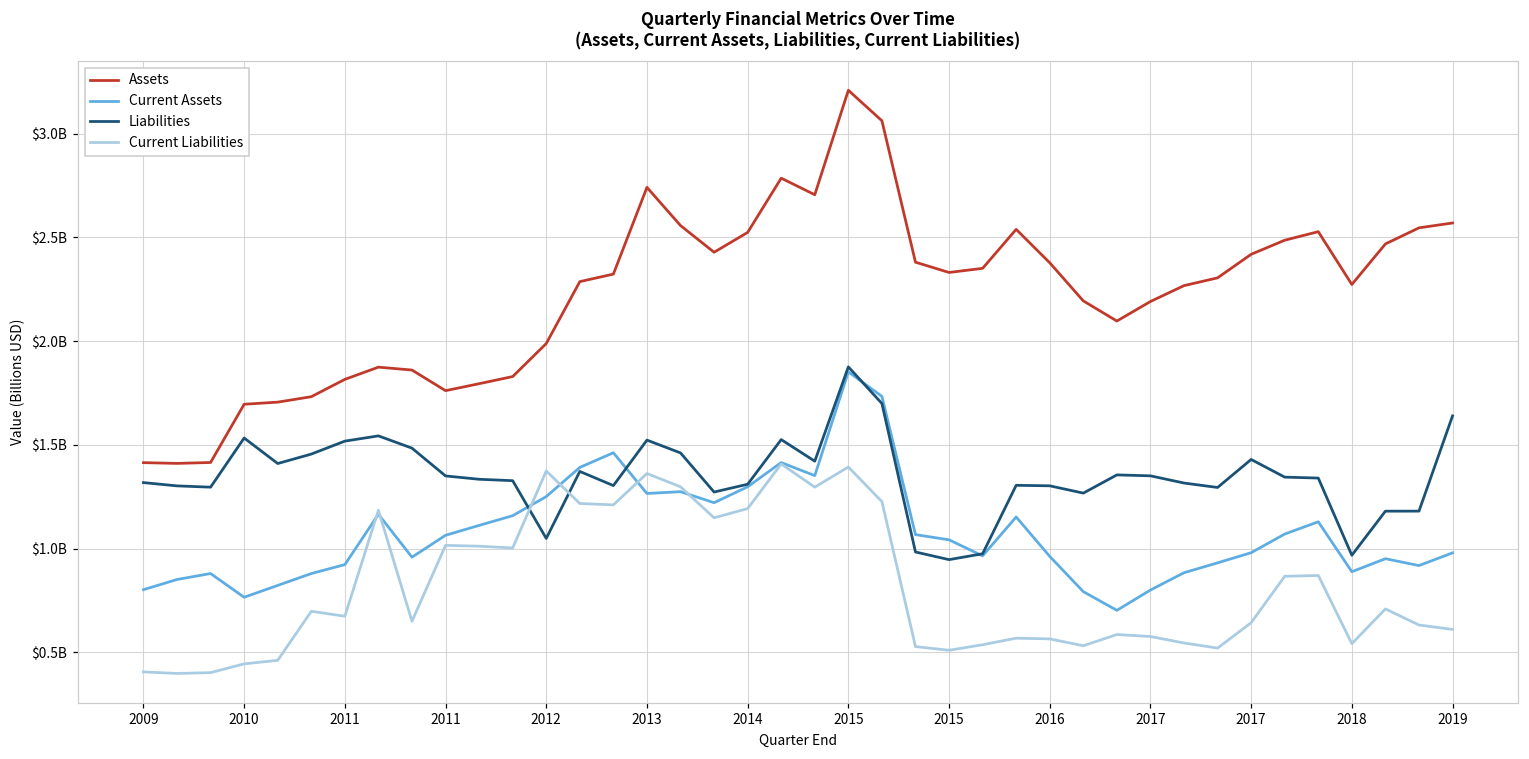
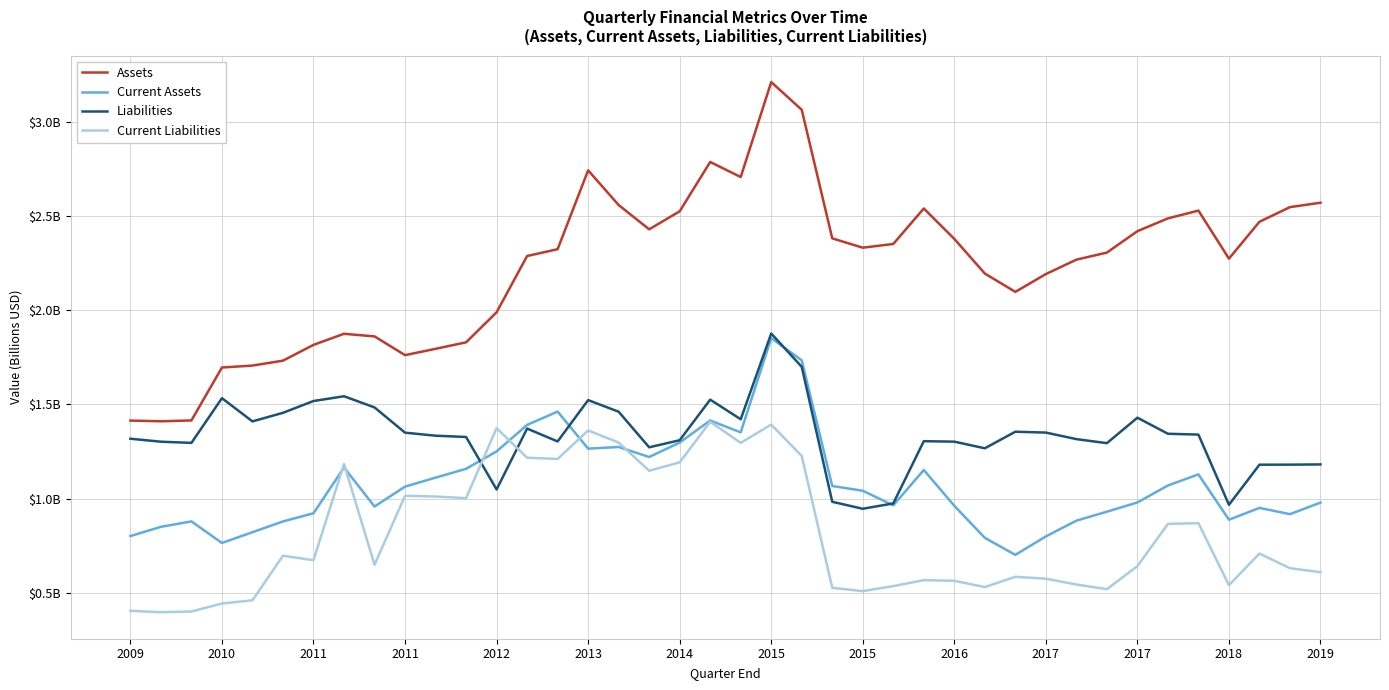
Liabilities, 2019: $1640000000 -> $1180000000
